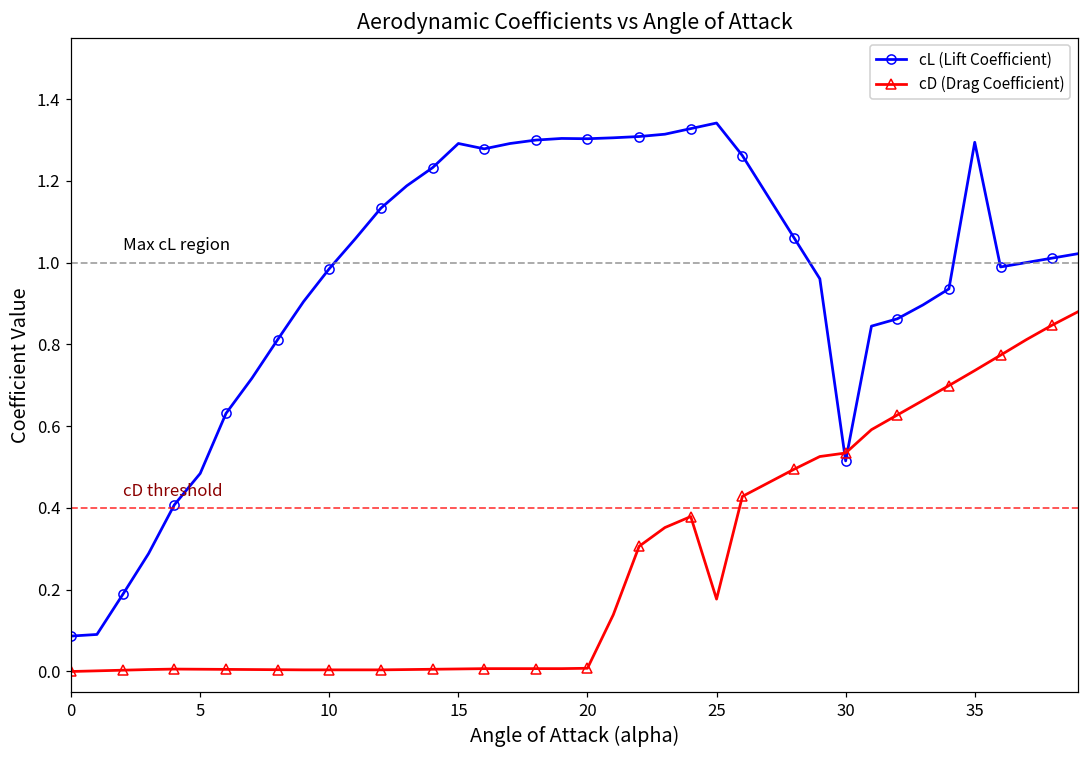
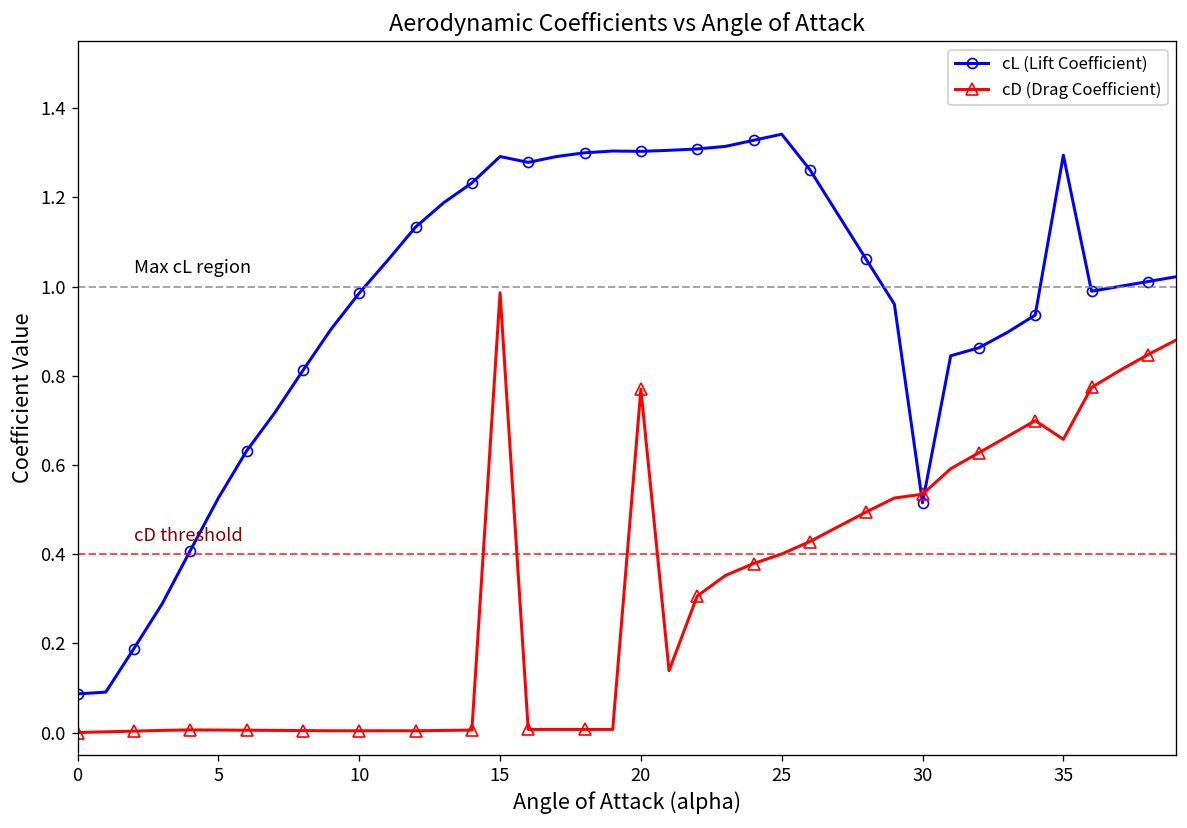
cL (Lift Coefficient), 5: 0.48 -> 0.53
cD (Drag Coefficient), 15: 0.01 -> 0.99
cD (Drag Coefficient), 20: 0.01 -> 0.77
cD (Drag Coefficient), 25: 0.18 -> 0.40
cD (Drag Coefficient), 35: 0.74 -> 0.66
